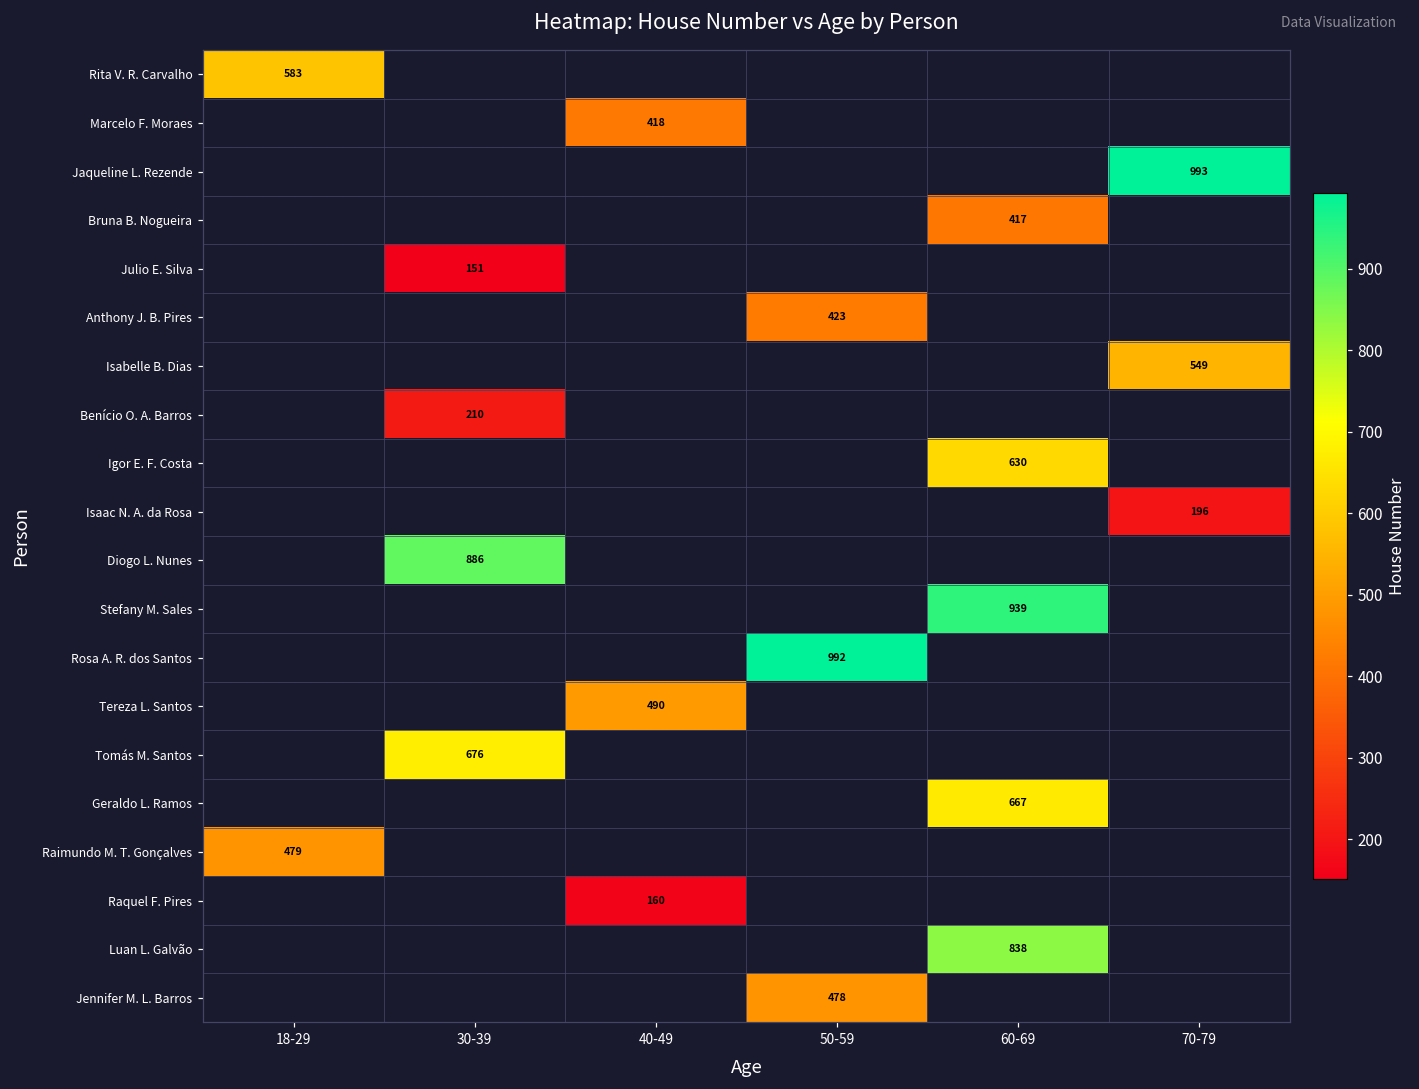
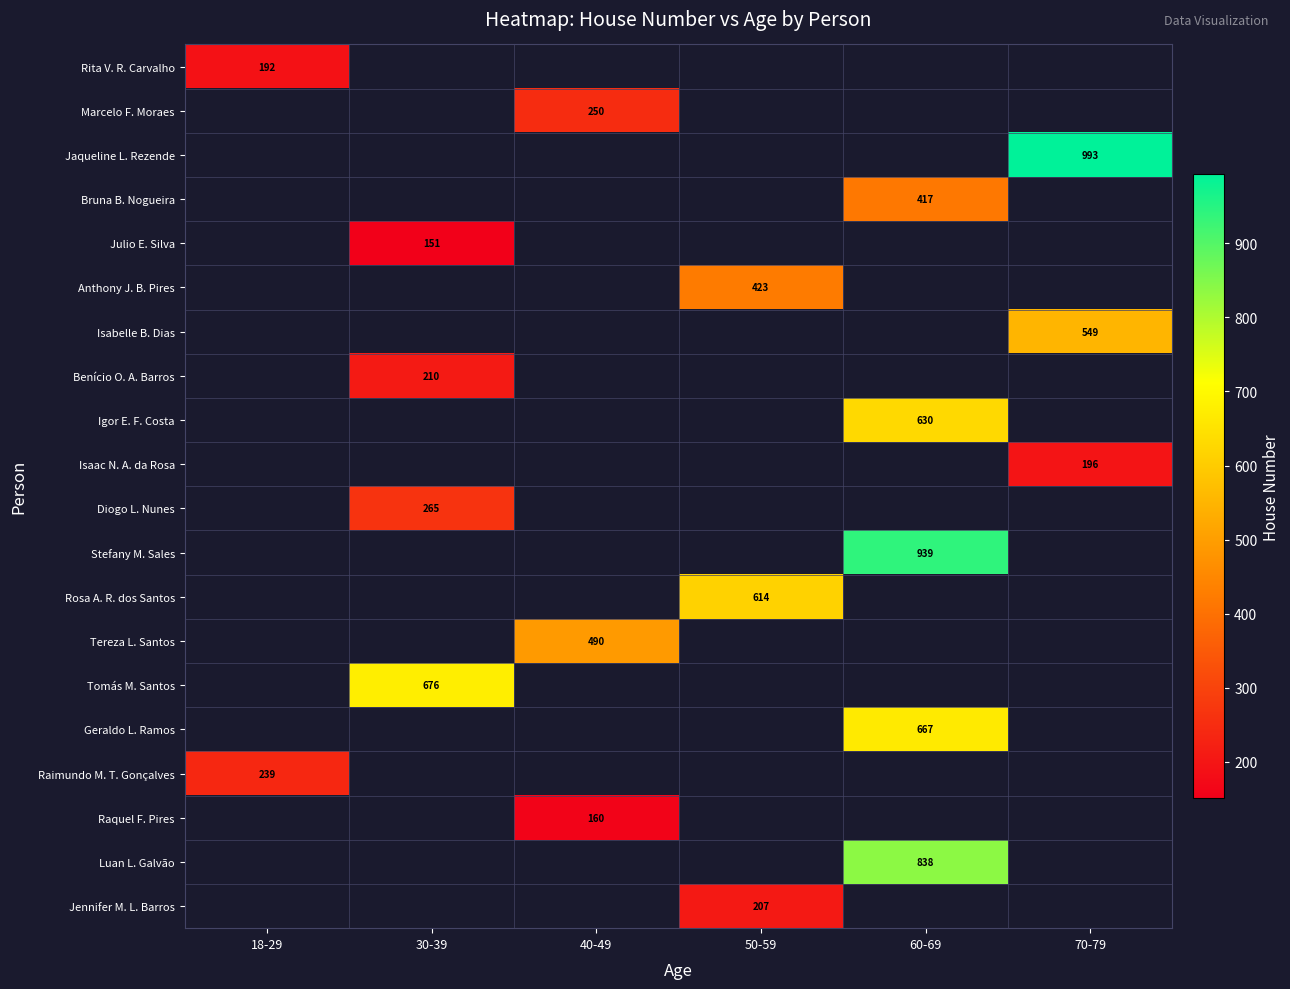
Rita V. R. Carvalho, 18-29: 583 -> 192
Marcelo F. Moraes, 40-49: 418 -> 250
Diogo L. Nunes, 30-39: 886 -> 265
Rosa A. R. dos Santos, 50-59: 992 -> 614
Raimundo M. T. Gonçalves, 18-29: 479 -> 239
Jennifer M. L. Barros, 50-59: 478 -> 207
